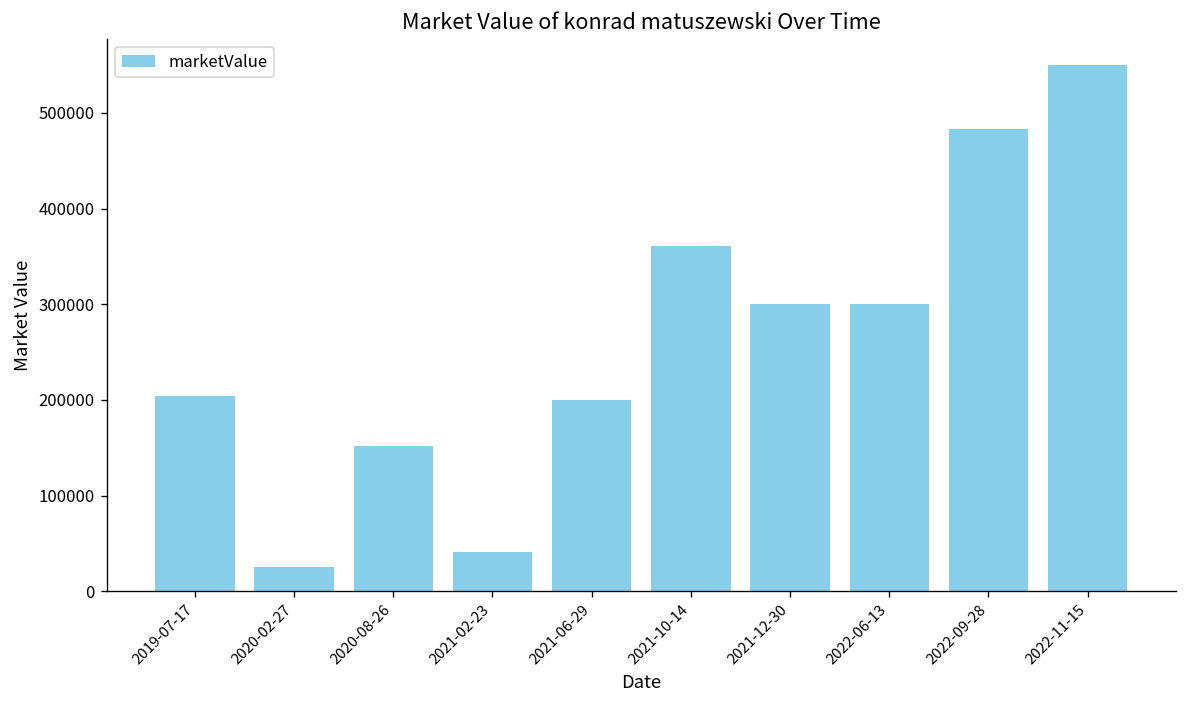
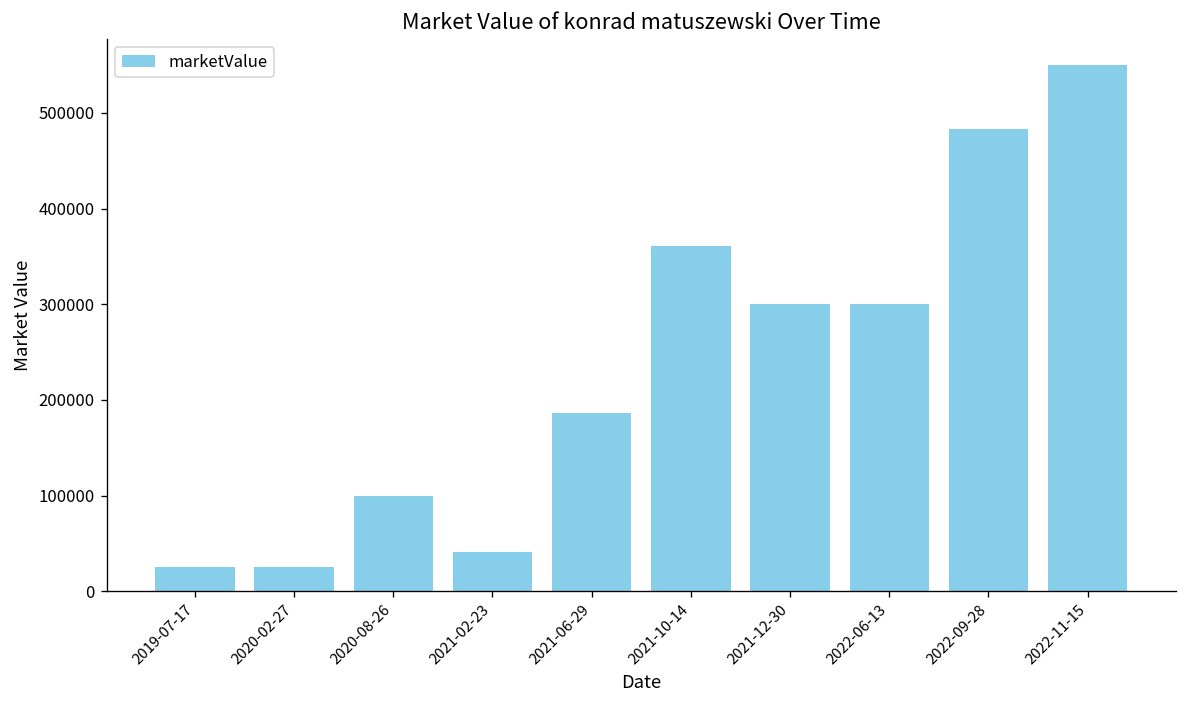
2019-07-17: 200000 -> 30000
2020-08-26: 150000 -> 100000
2021-06-29: 200000 -> 190000
